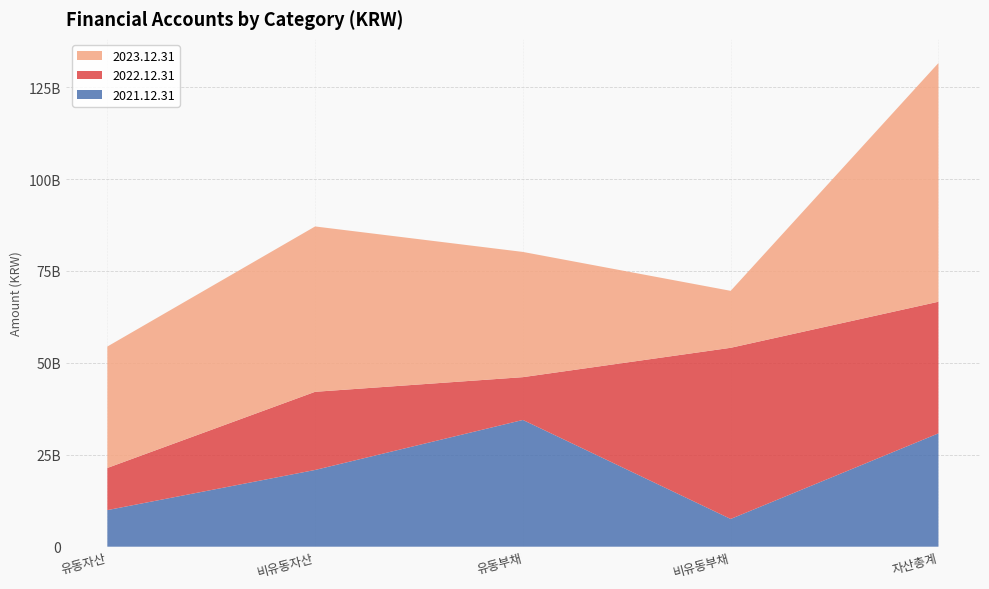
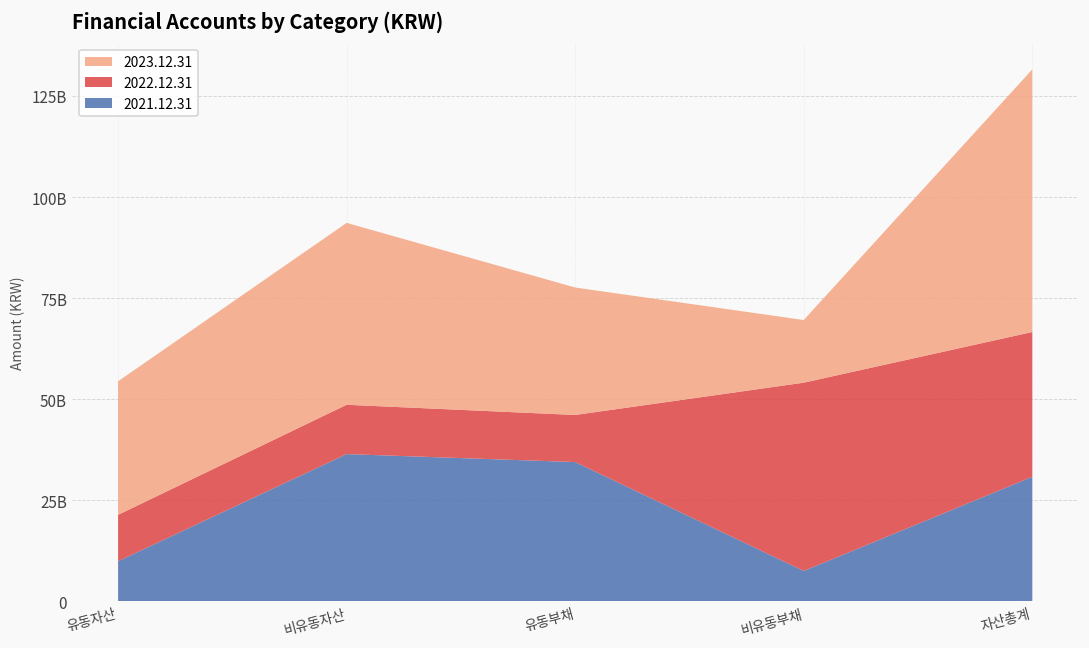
2021.12.31, 비유동자산: 21000000000 -> 36000000000
2022.12.31, 비유동자산: 21000000000 -> 12000000000
2023.12.31, 유동부채: 34000000000 -> 32000000000
